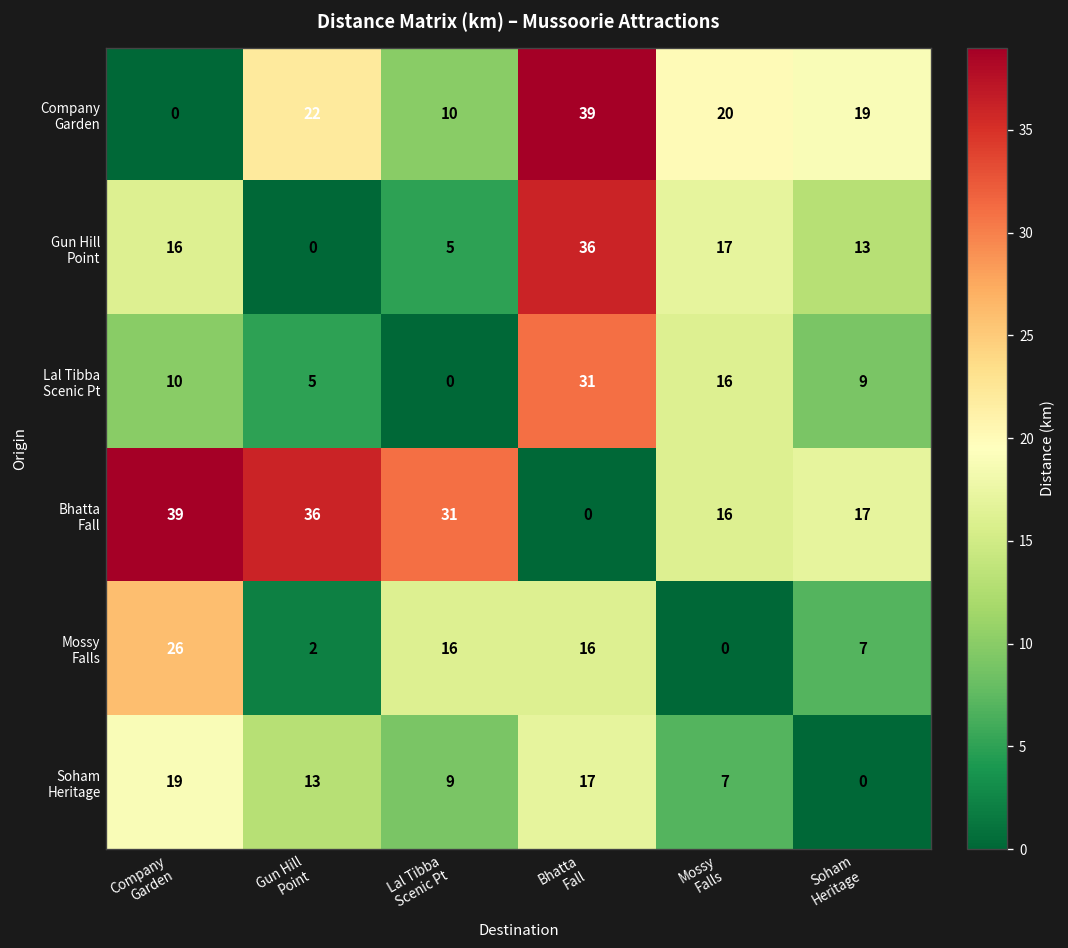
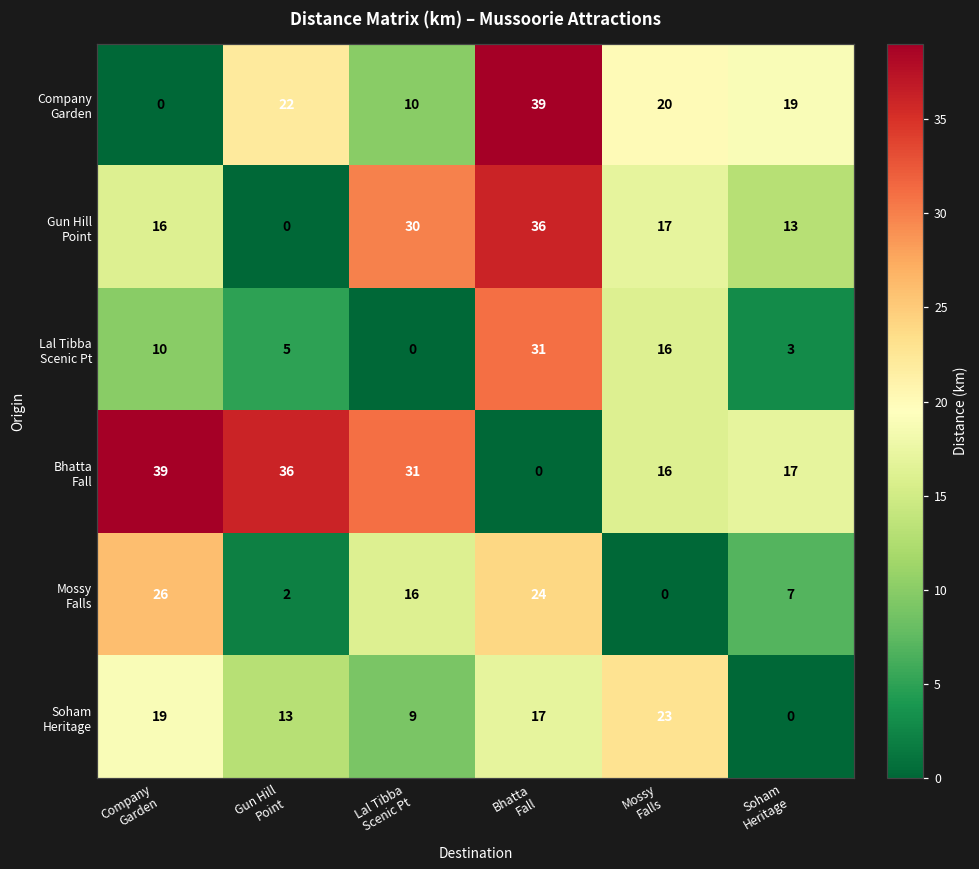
Gun Hill Point, Lal Tibba Scenic Pt: 5 -> 30
Lal Tibba Scenic Pt, Soham Heritage: 9 -> 3
Mossy Falls, Bhatta Fall: 16 -> 24
Soham Heritage, Mossy Falls: 7 -> 23
